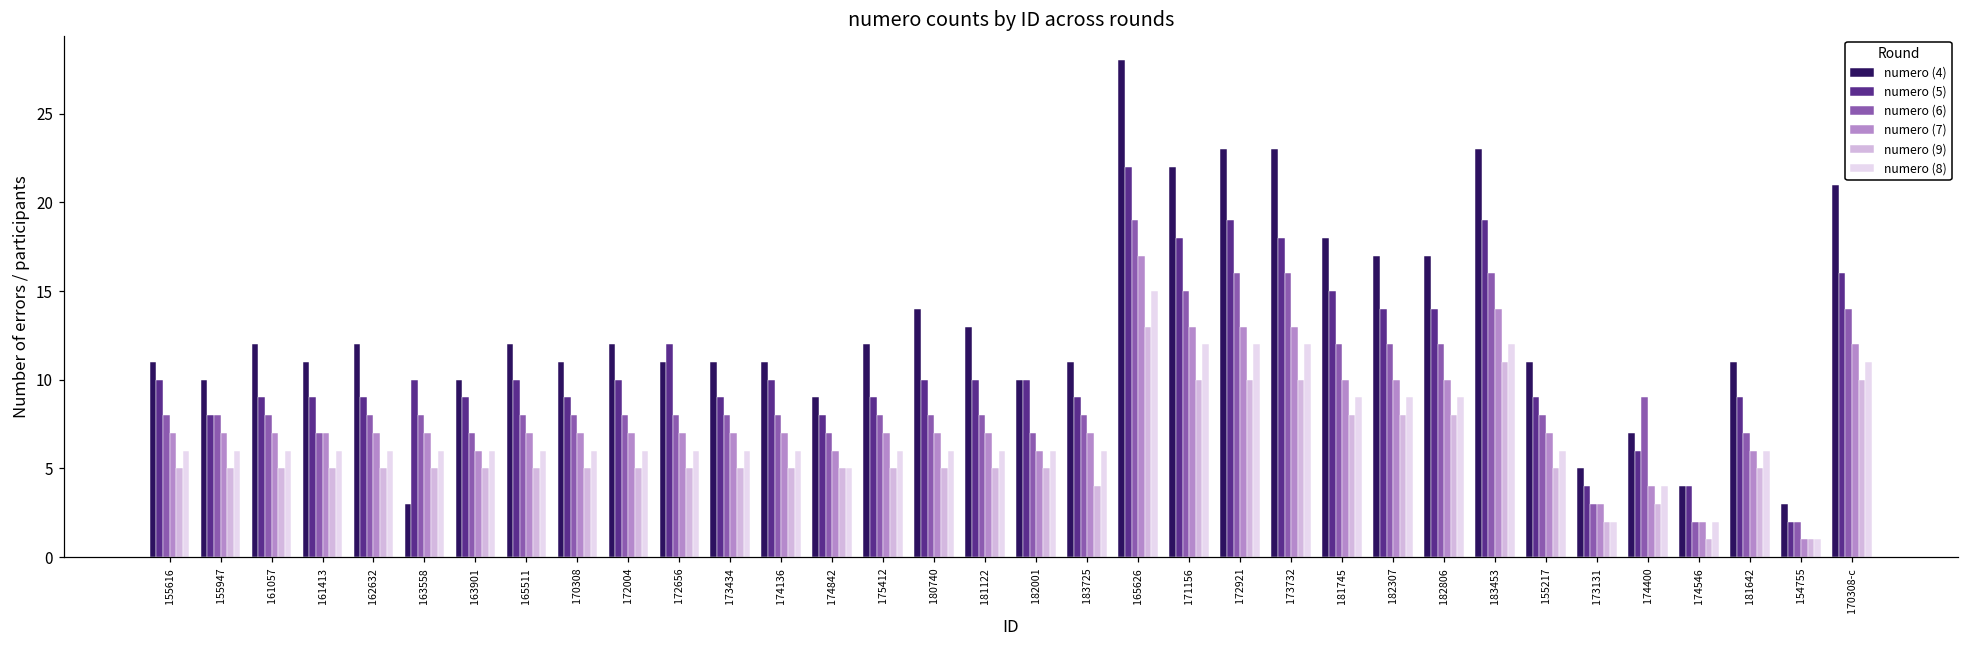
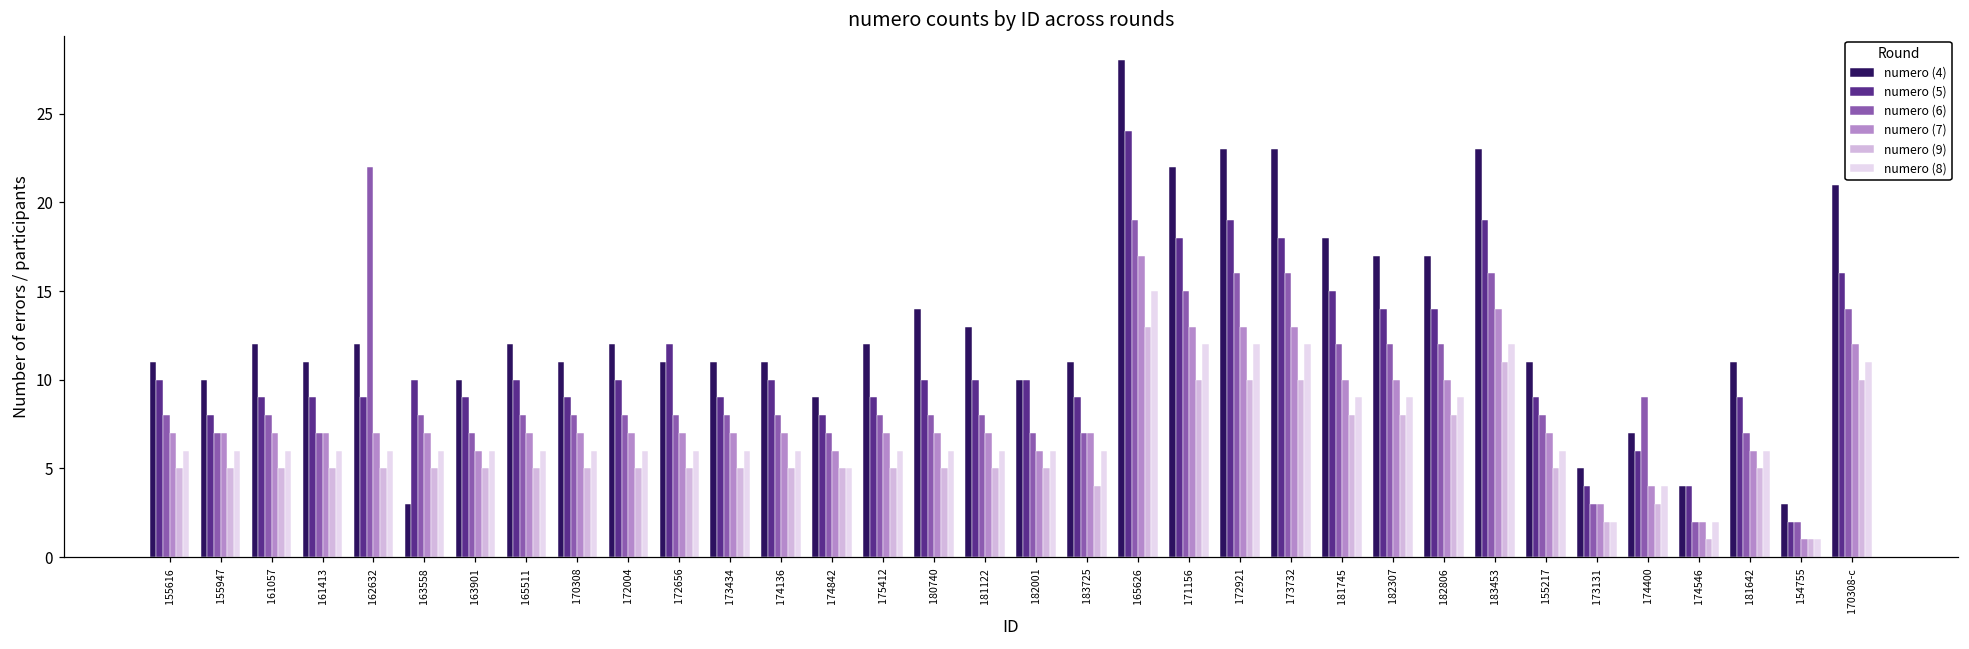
numero (6), 155947: 8 -> 7
numero (6), 162632: 8 -> 22
numero (6), 183725: 8 -> 7
numero (5), 165626: 22 -> 24
